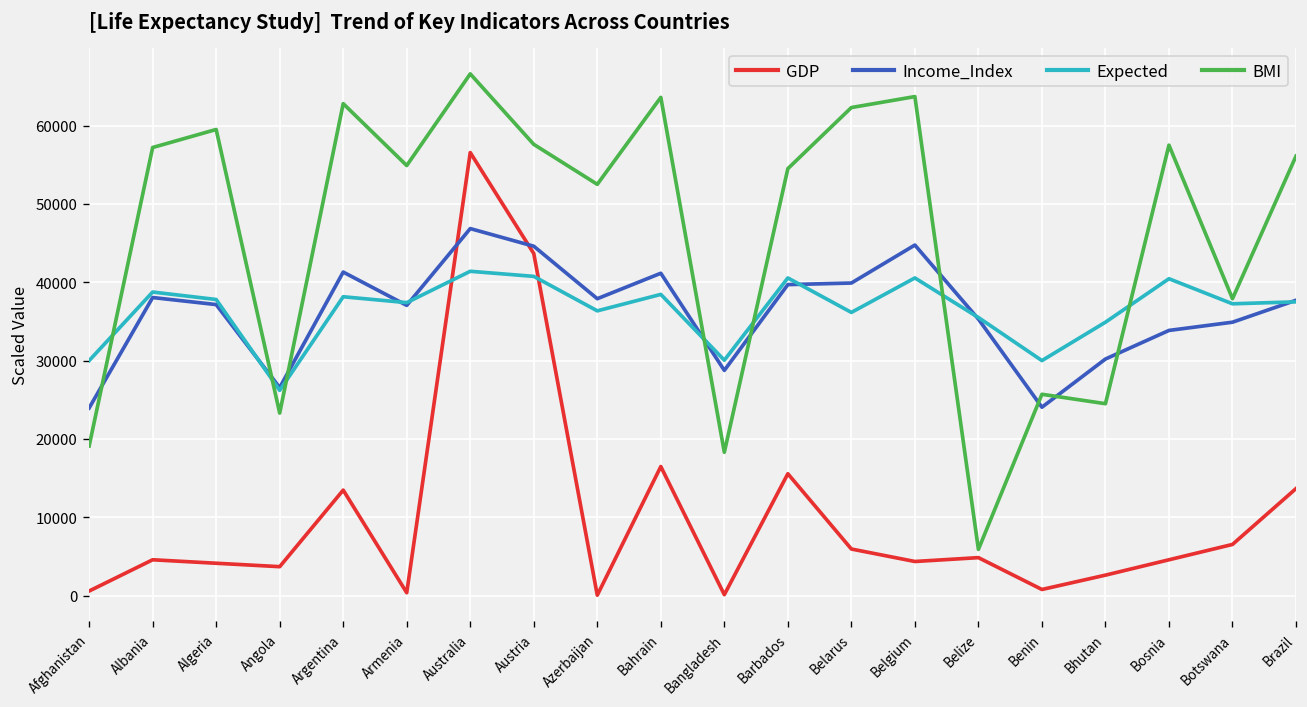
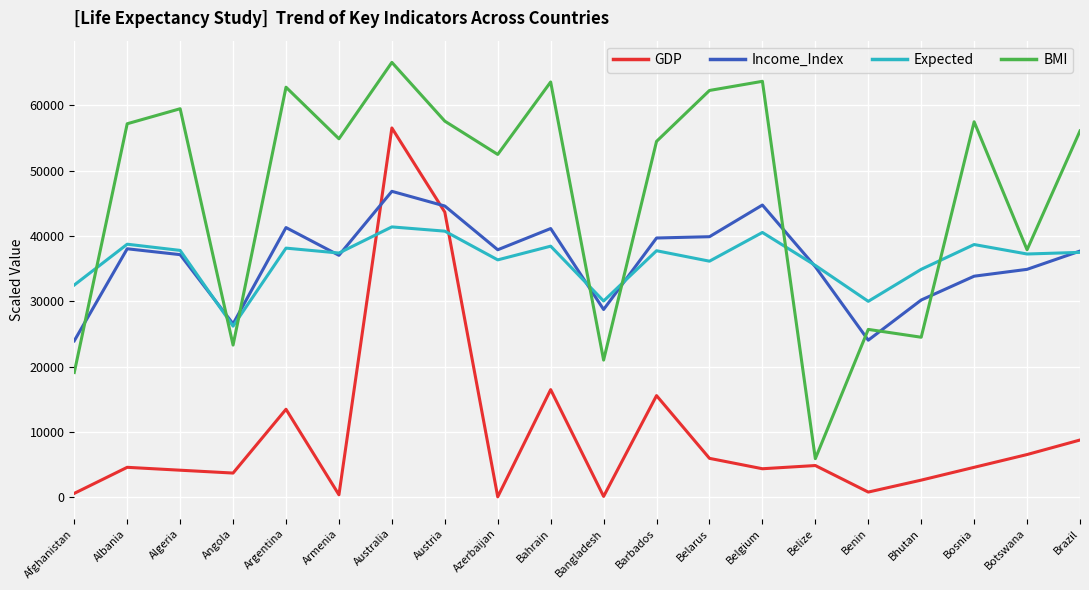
Expected, Afghanistan: 30000 -> 33000
BMI, Bangladesh: 18000 -> 21000
Expected, Barbados: 41000 -> 38000
Expected, Bosnia: 40000 -> 39000
GDP, Brazil: 14000 -> 9000
